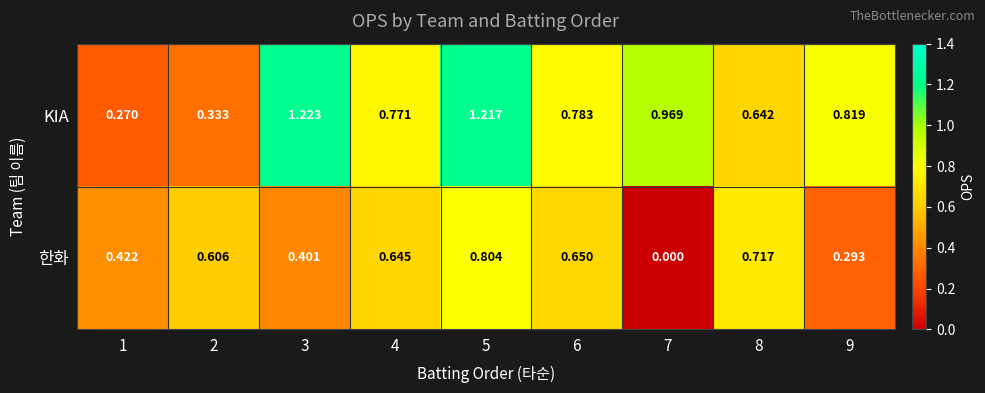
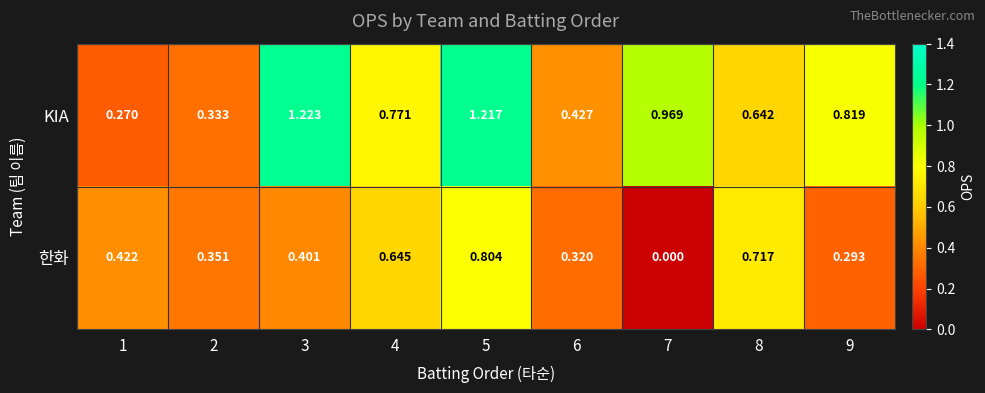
KIA, 6: 0.783 -> 0.427
한화, 2: 0.606 -> 0.351
한화, 6: 0.650 -> 0.320
